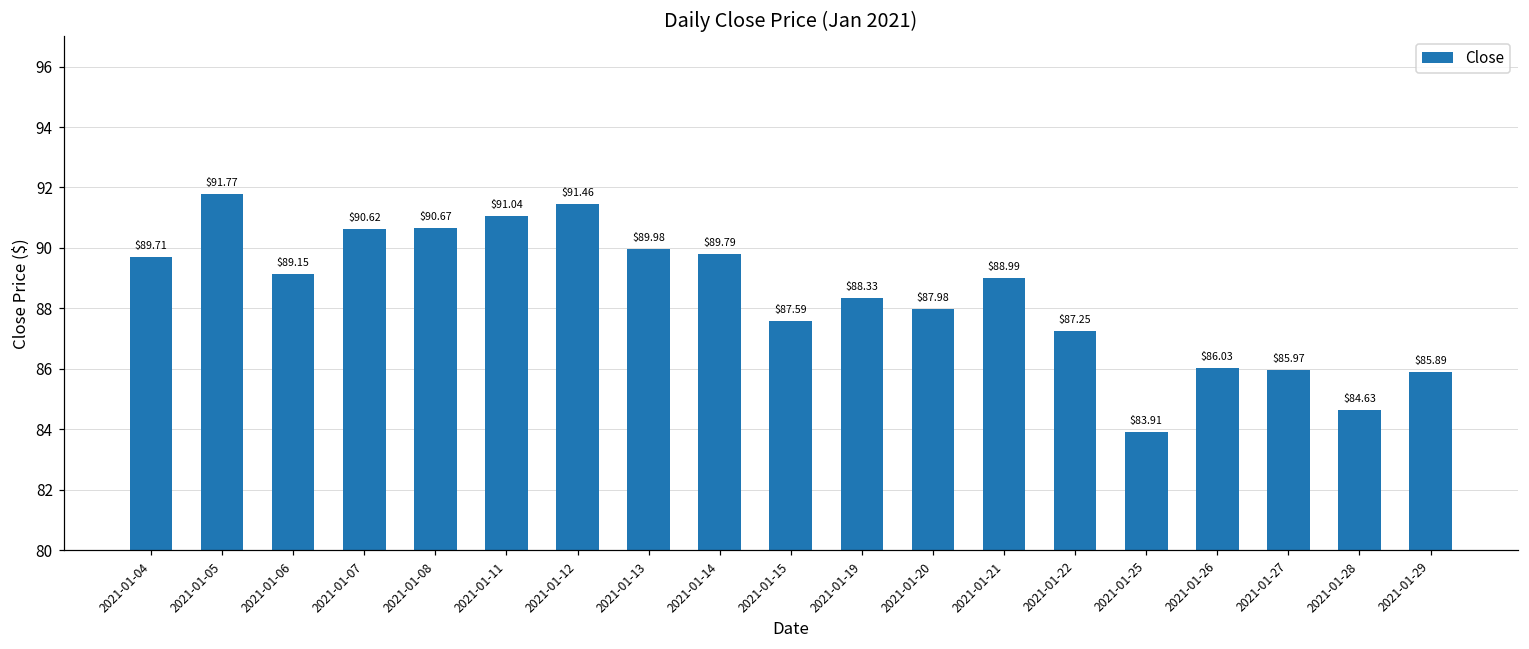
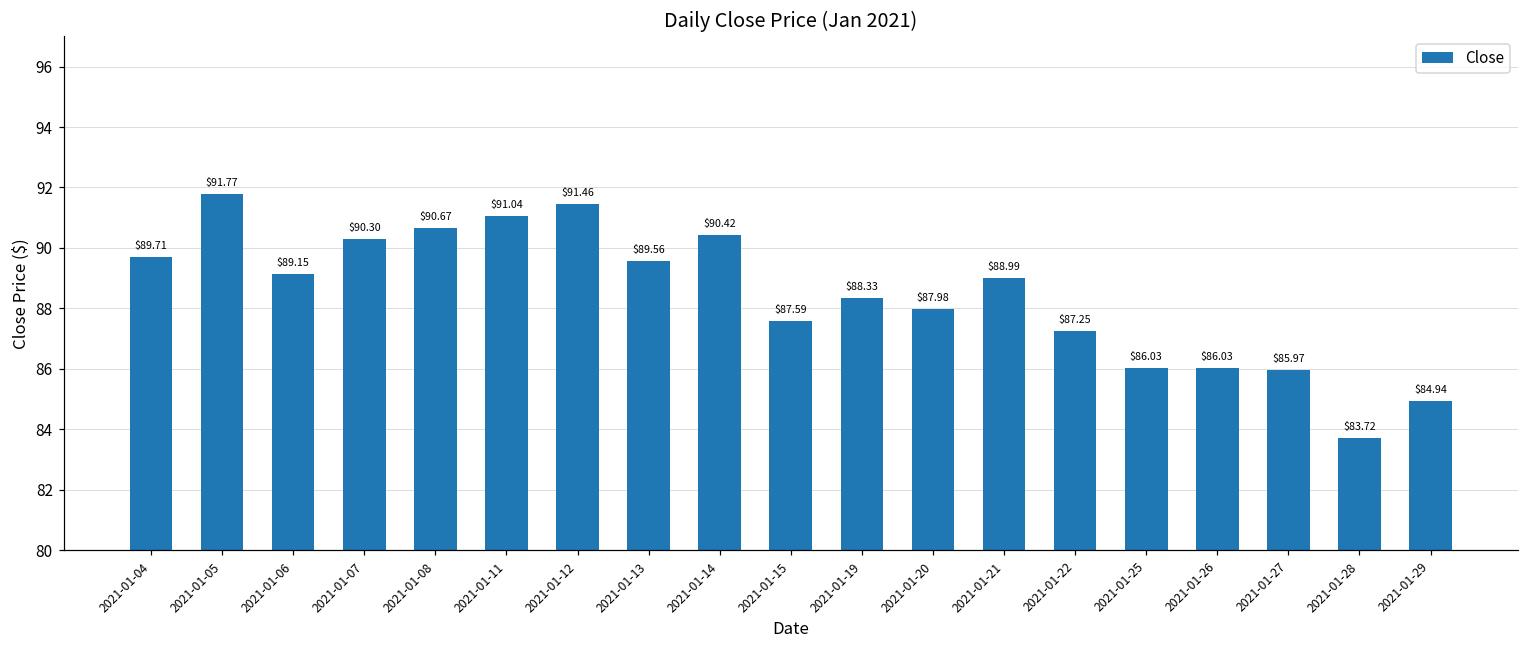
2021-01-07: $90.62 -> $90.30
2021-01-13: $89.98 -> $89.56
2021-01-14: $89.79 -> $90.42
2021-01-25: $83.91 -> $86.03
2021-01-28: $84.63 -> $83.72
2021-01-29: $85.89 -> $84.94
